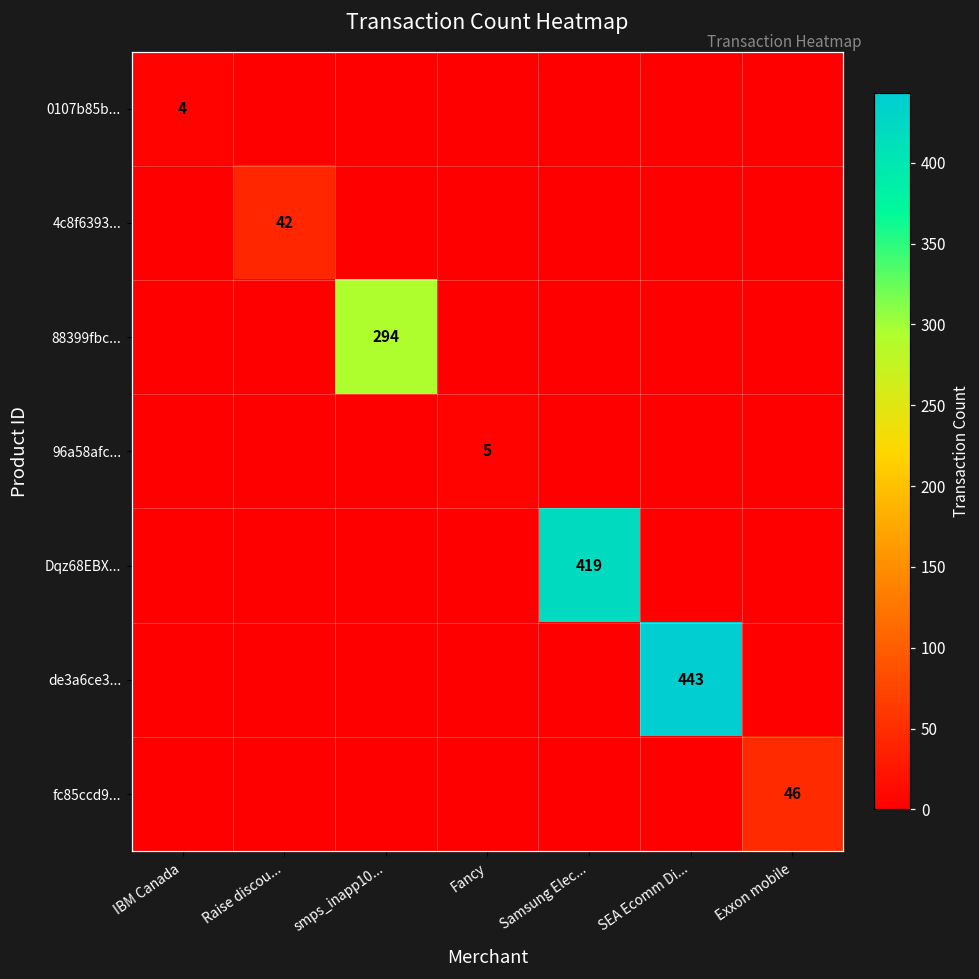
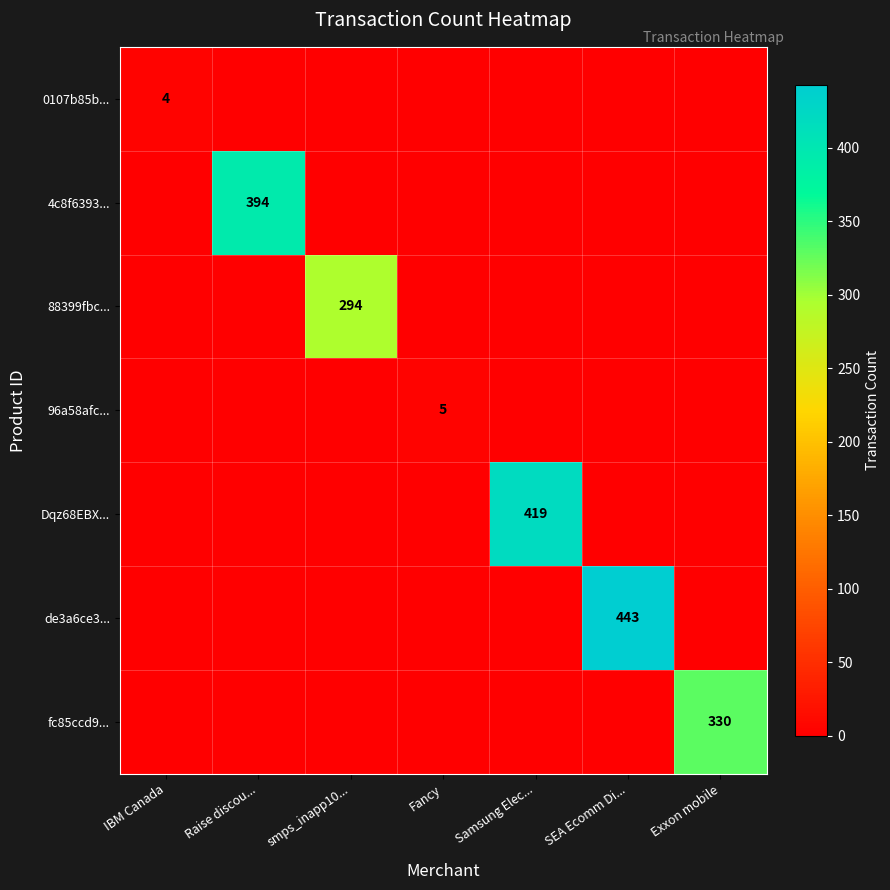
4c8f6393..., Raise discou...: 42 -> 394
fc85ccd9..., Exxon mobile: 46 -> 330
